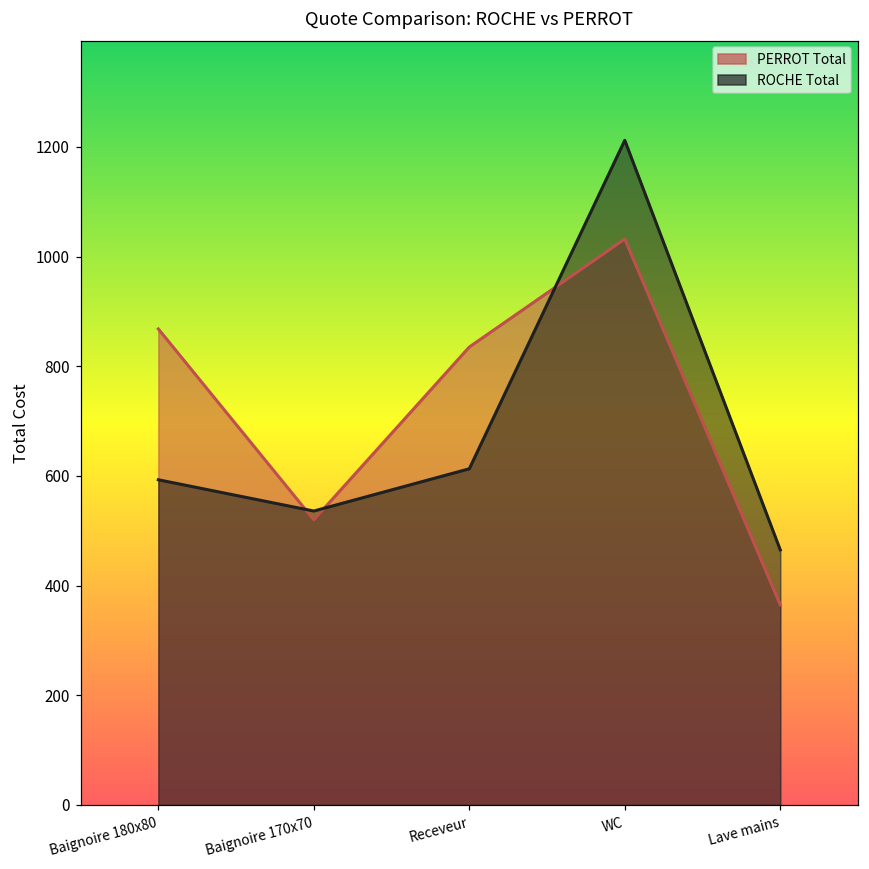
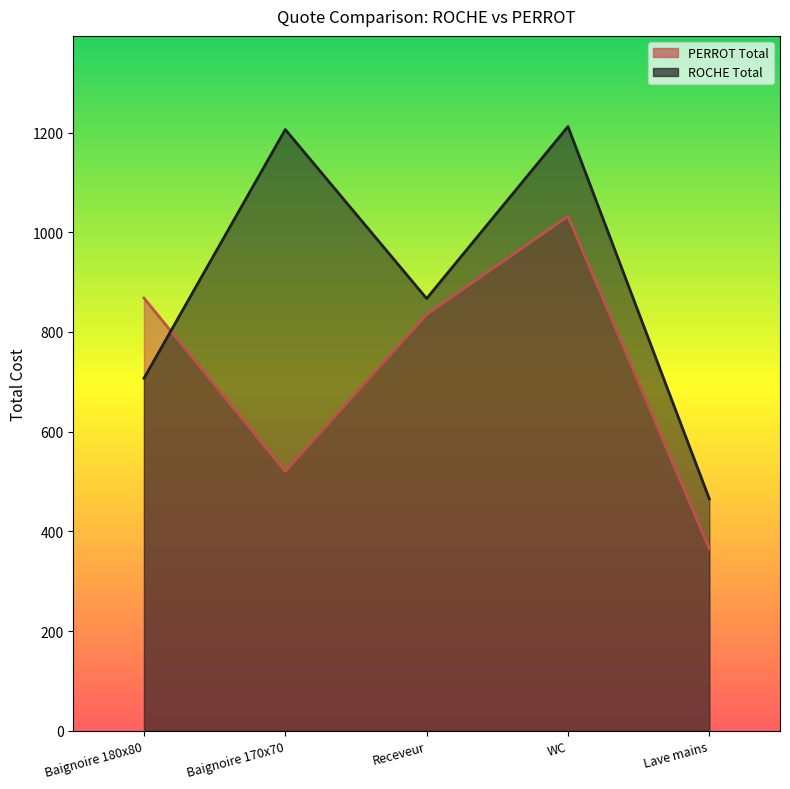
ROCHE Total, Baignoire 180x80: 590 -> 710
ROCHE Total, Baignoire 170x70: 540 -> 1210
ROCHE Total, Receveur: 610 -> 870
